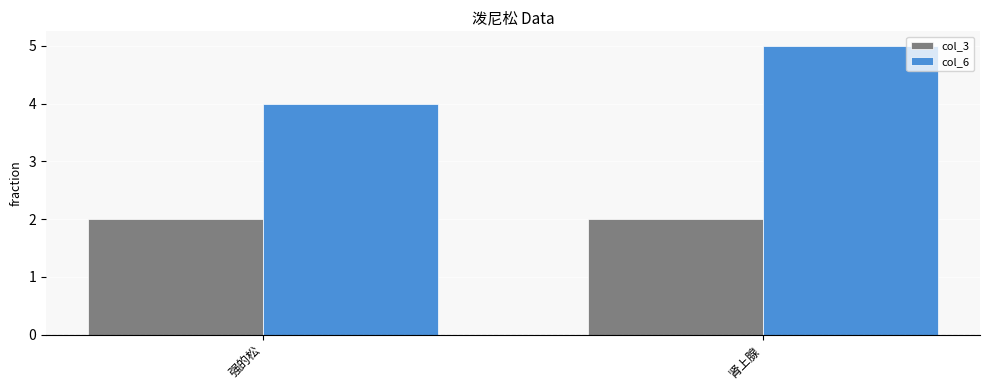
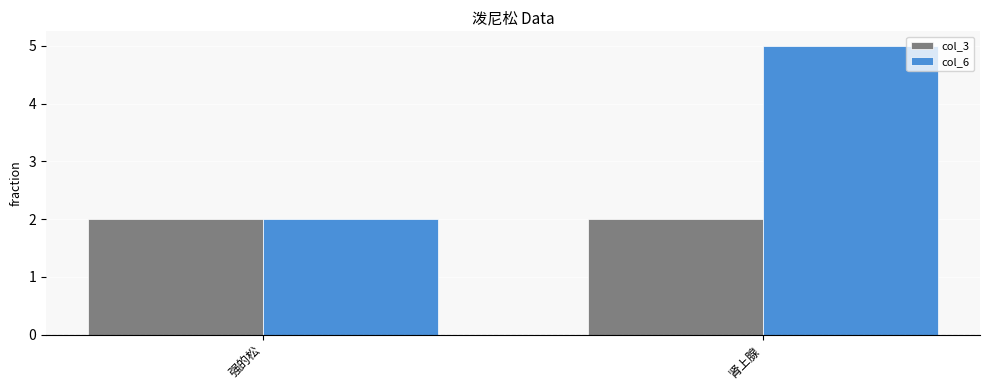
col_6, 强的松: 4 -> 2
